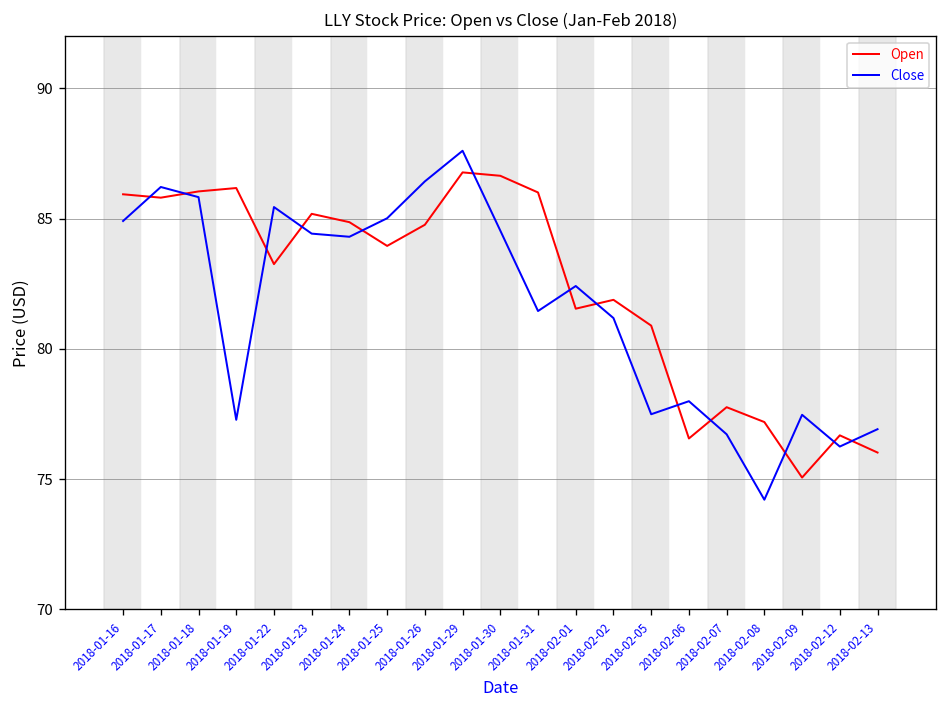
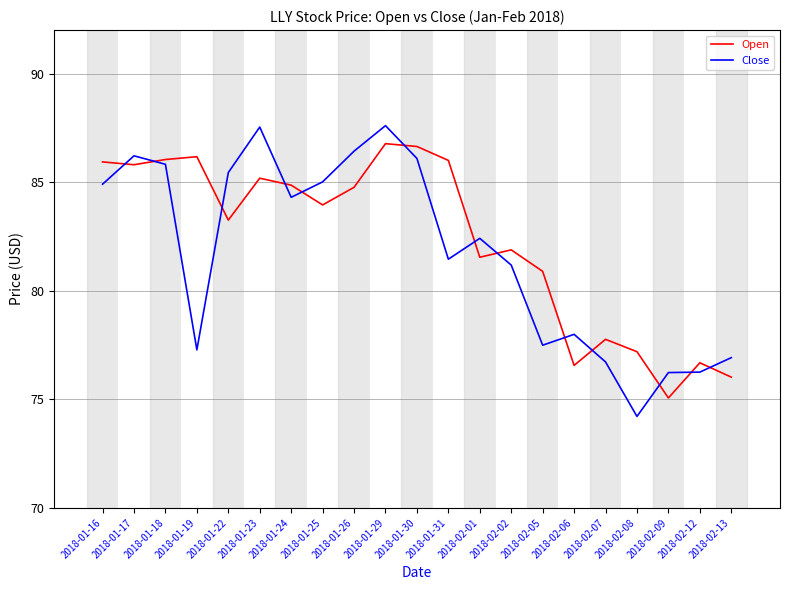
Close, 2018-01-23: 84.4 -> 87.5
Close, 2018-01-30: 84.5 -> 86.1
Close, 2018-02-09: 77.5 -> 76.2
